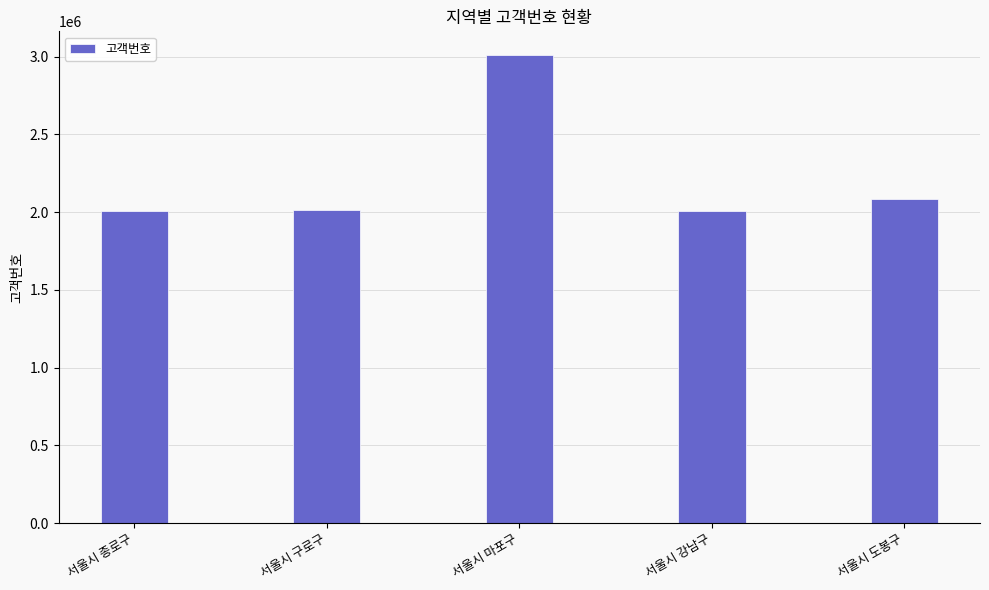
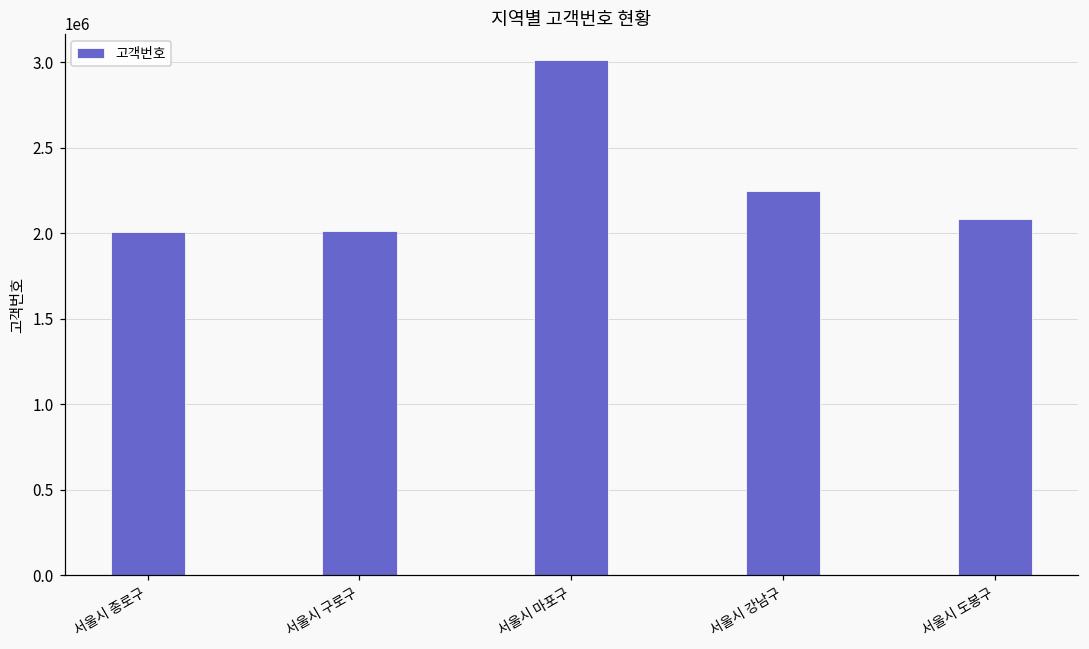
서울시 강남구: 2000000 -> 2250000
